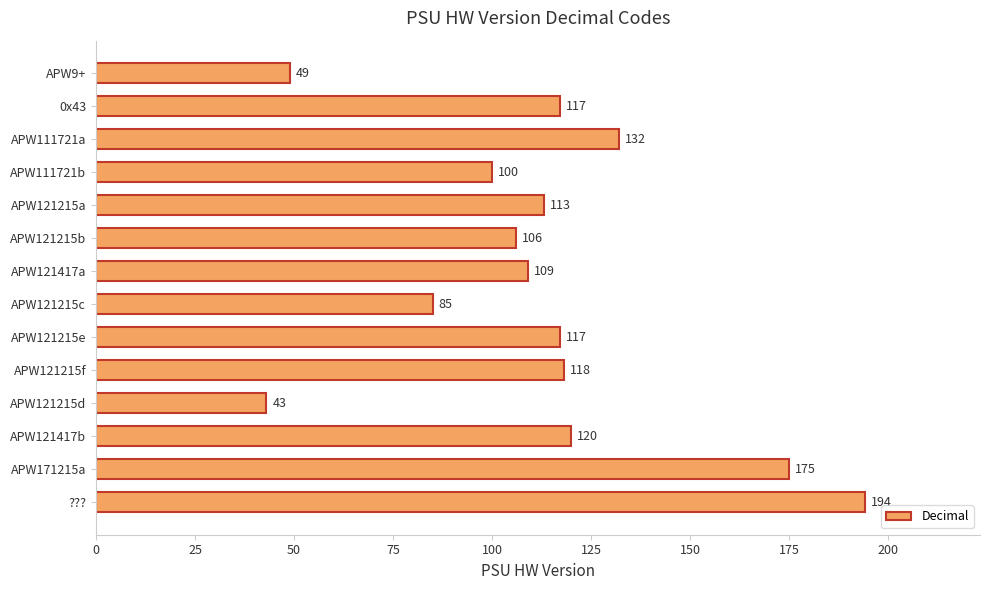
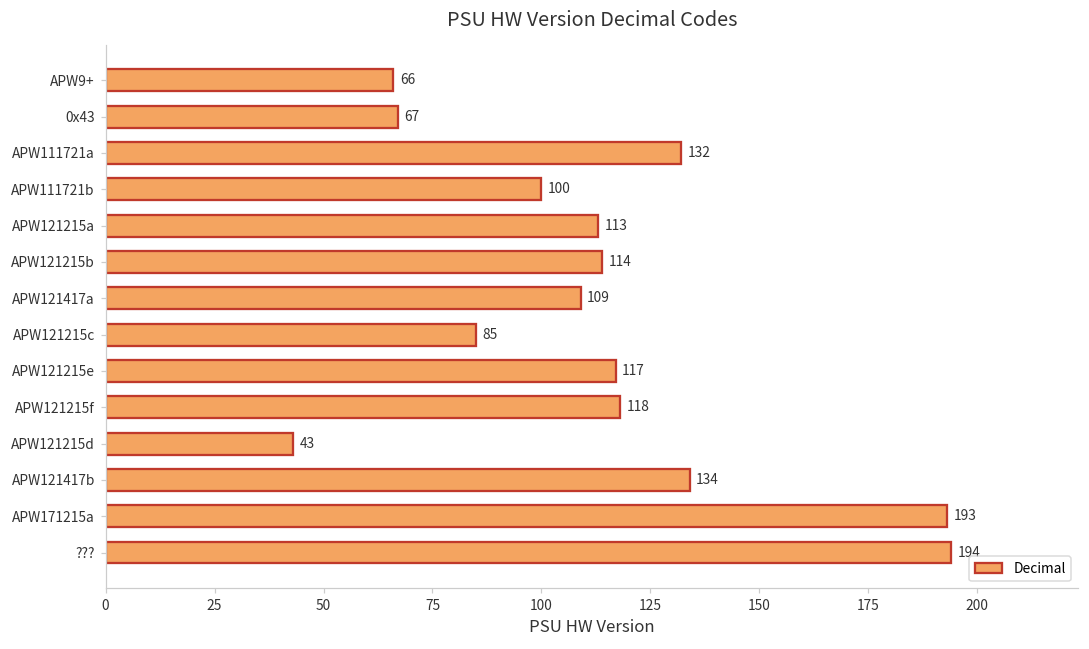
APW9+: 49 -> 66
0x43: 117 -> 67
APW121215b: 106 -> 114
APW121417b: 120 -> 134
APW171215a: 175 -> 193
